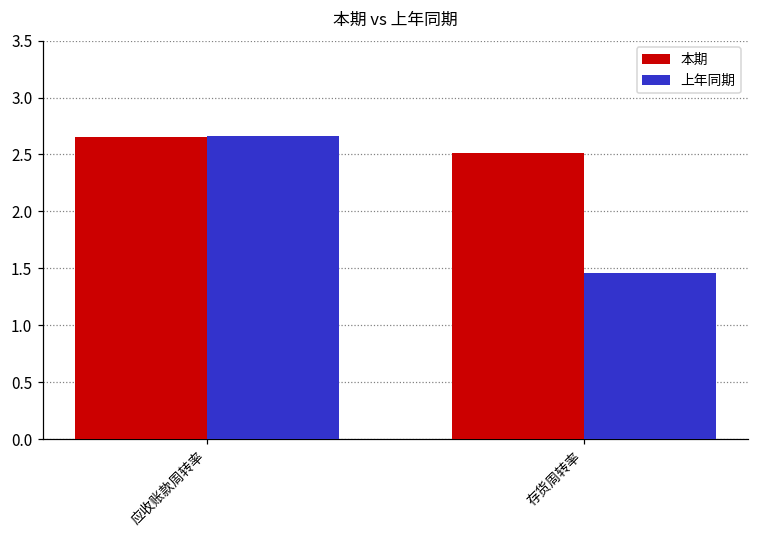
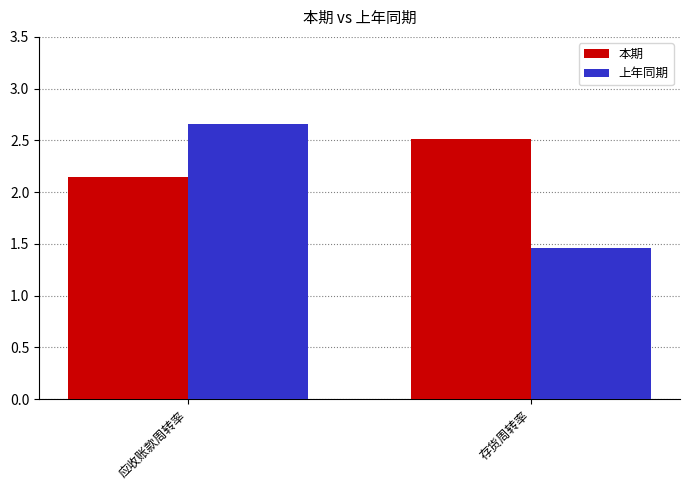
本期, 应收账款周转率: 2.65 -> 2.15
